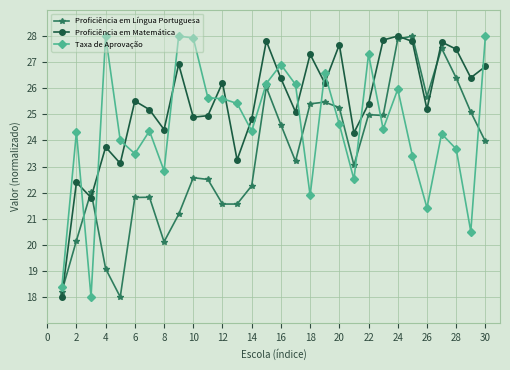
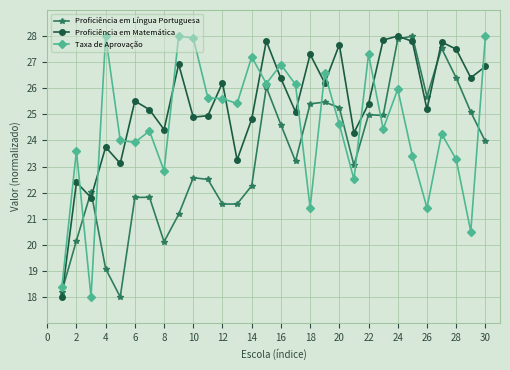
Taxa de Aprovação, 2: 24.3 -> 23.6
Taxa de Aprovação, 6: 23.5 -> 23.9
Taxa de Aprovação, 14: 24.4 -> 27.2
Taxa de Aprovação, 18: 21.9 -> 21.4
Taxa de Aprovação, 28: 23.7 -> 23.3
